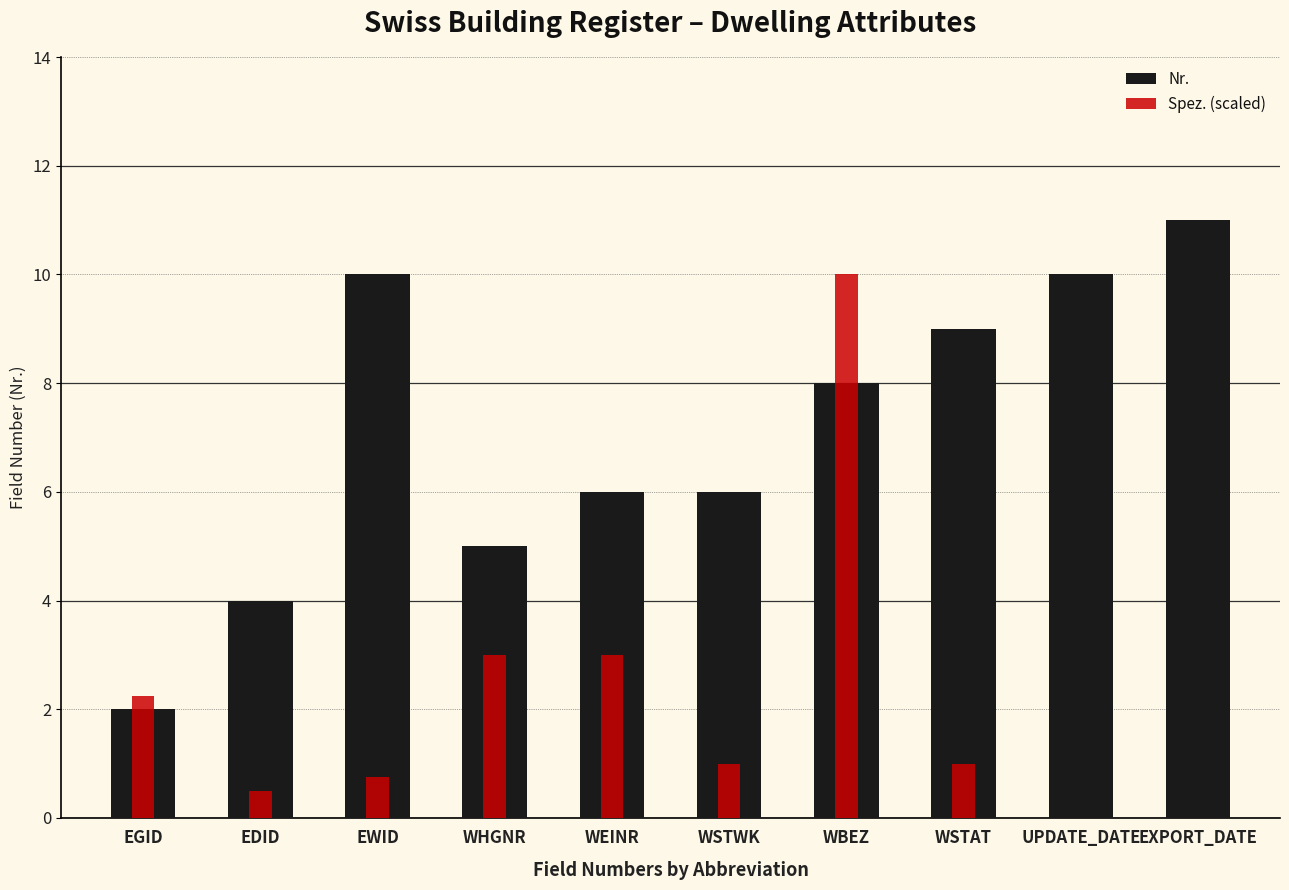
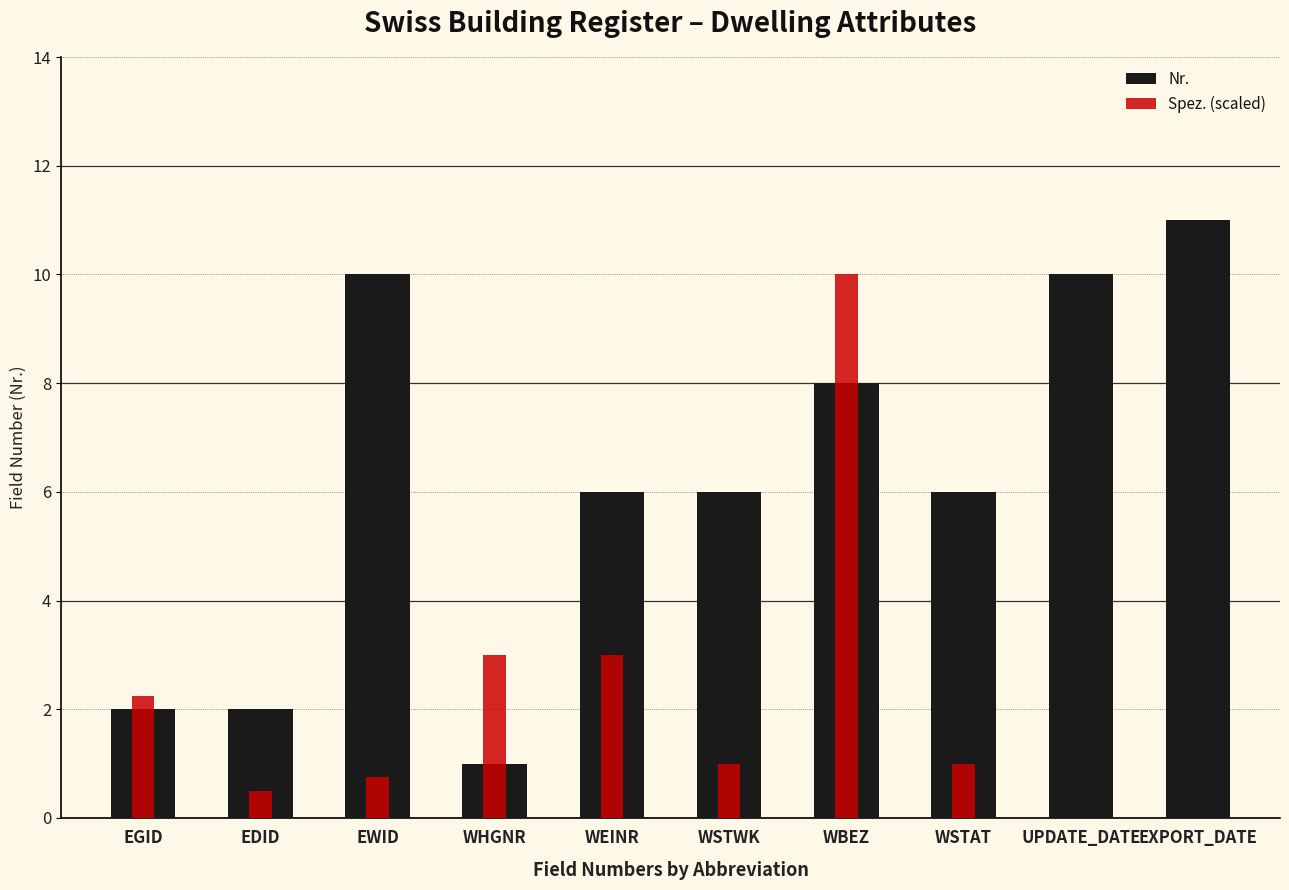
Nr., EDID: 4 -> 2
Nr., WHGNR: 5 -> 1
Nr., WSTAT: 9 -> 6
